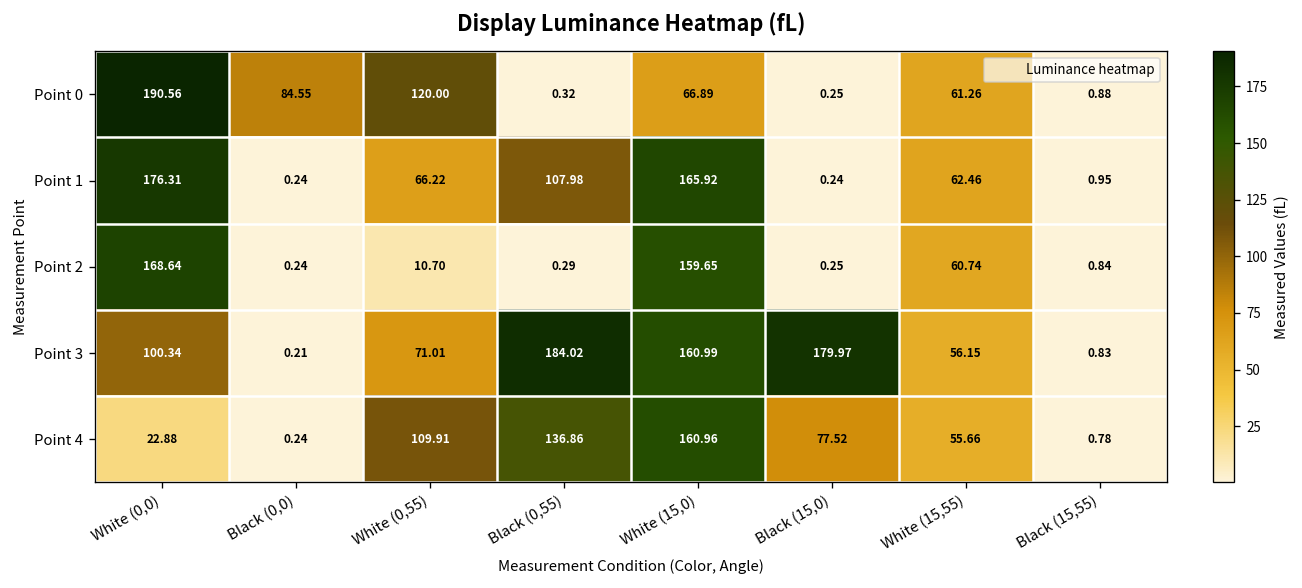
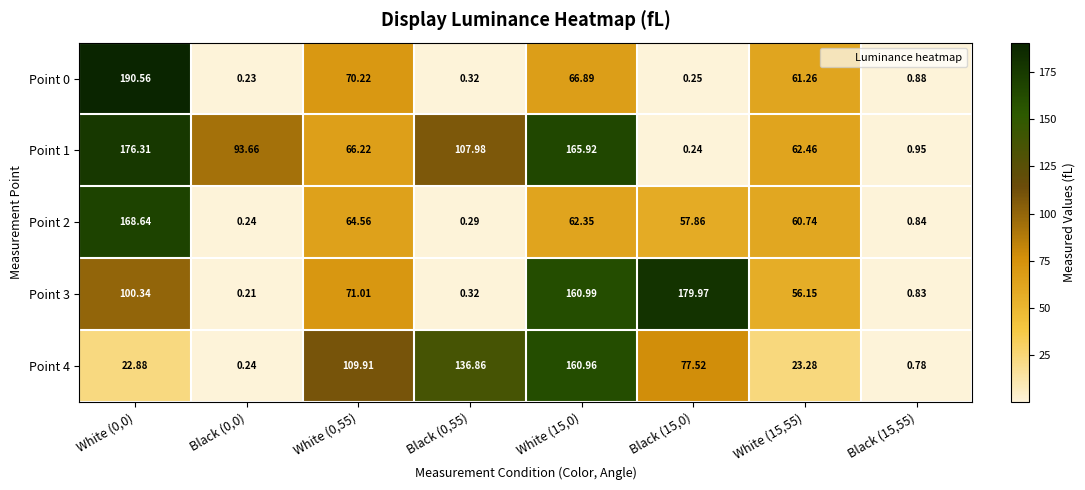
Point 0, Black (0,0): 84.55 -> 0.23
Point 0, White (0,55): 120.00 -> 70.22
Point 1, Black (0,0): 0.24 -> 93.66
Point 2, White (0,55): 10.70 -> 64.56
Point 2, White (15,0): 159.65 -> 62.35
Point 2, Black (15,0): 0.25 -> 57.86
Point 3, Black (0,55): 184.02 -> 0.32
Point 4, White (15,55): 55.66 -> 23.28
